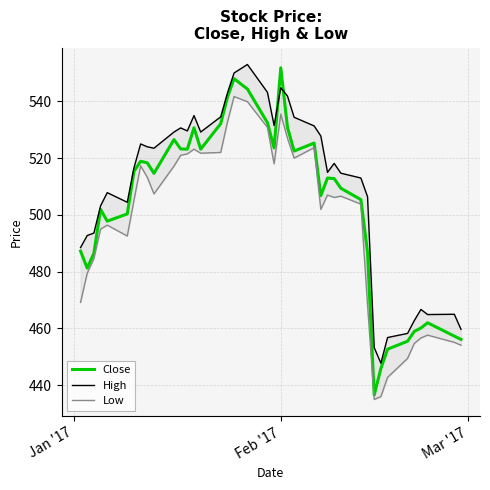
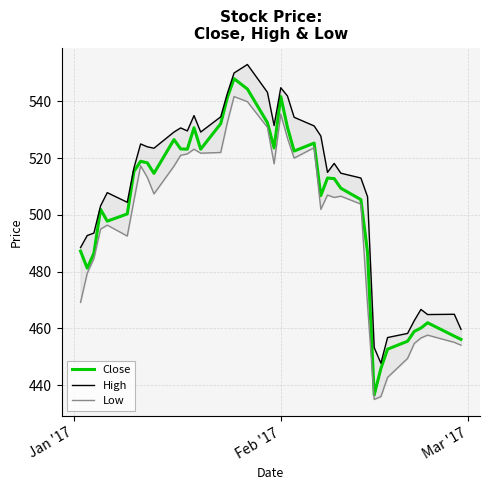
Close, Feb '17: 552 -> 542
